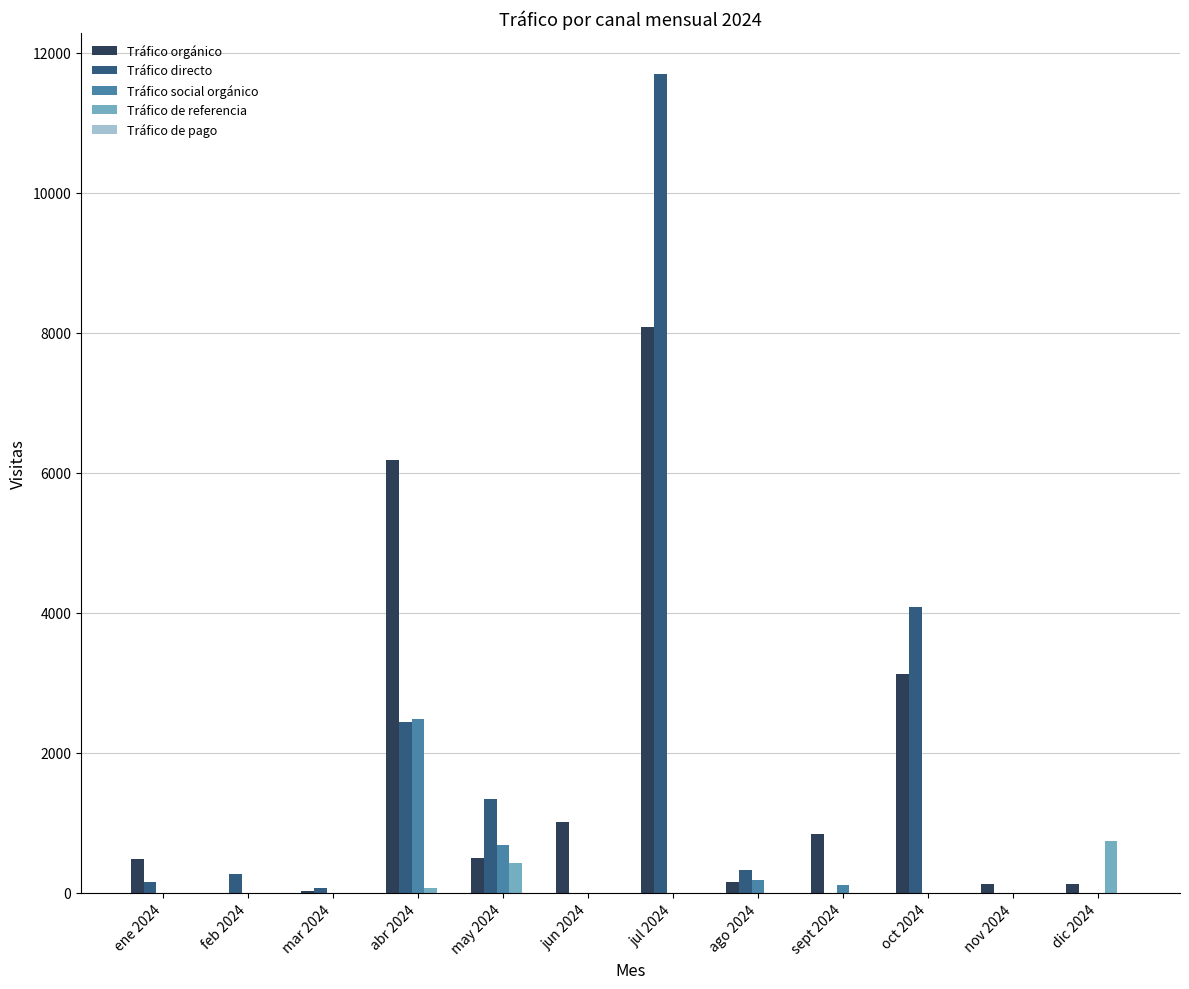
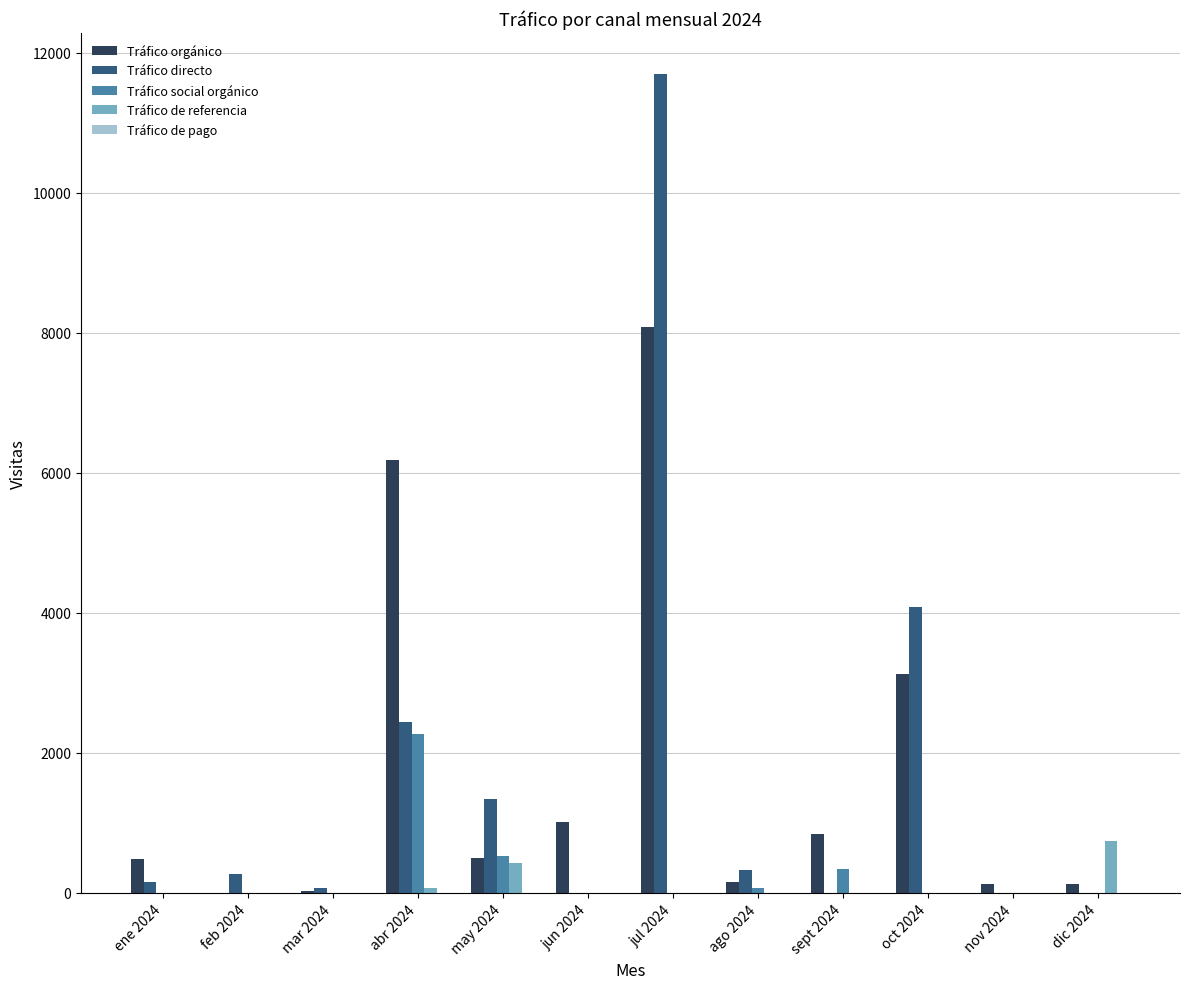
Tráfico social orgánico, abr 2024: 2500 -> 2300
Tráfico social orgánico, may 2024: 700 -> 500
Tráfico social orgánico, ago 2024: 200 -> 100
Tráfico social orgánico, sept 2024: 100 -> 300
